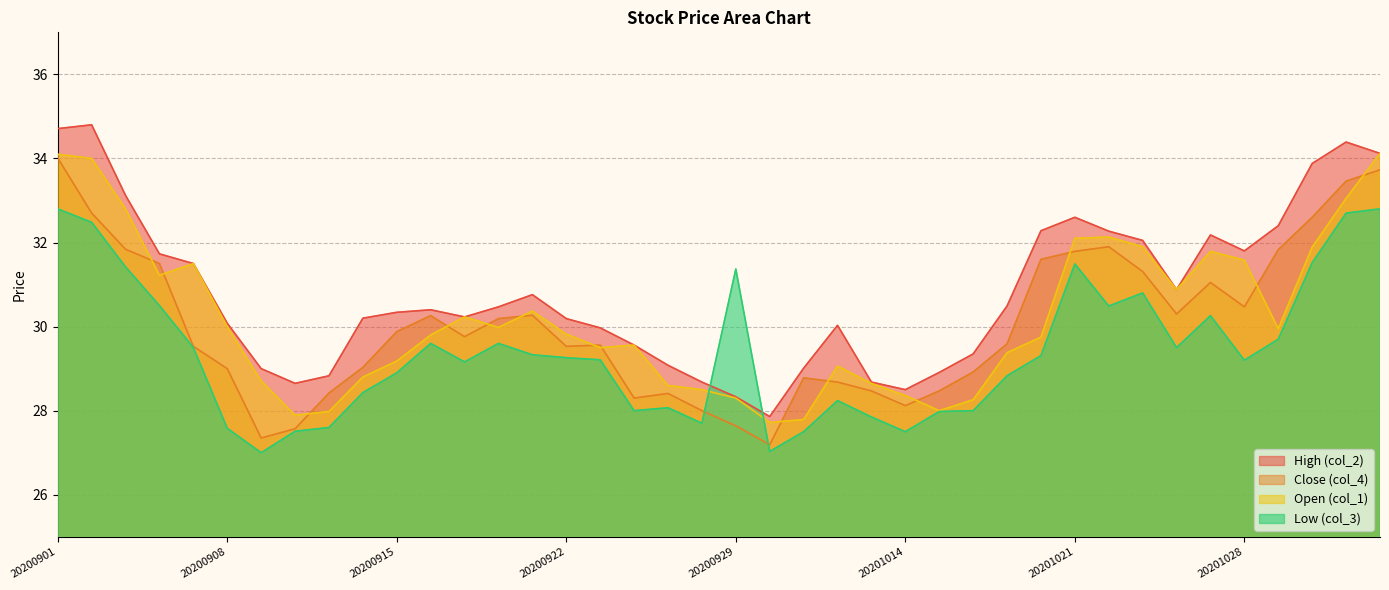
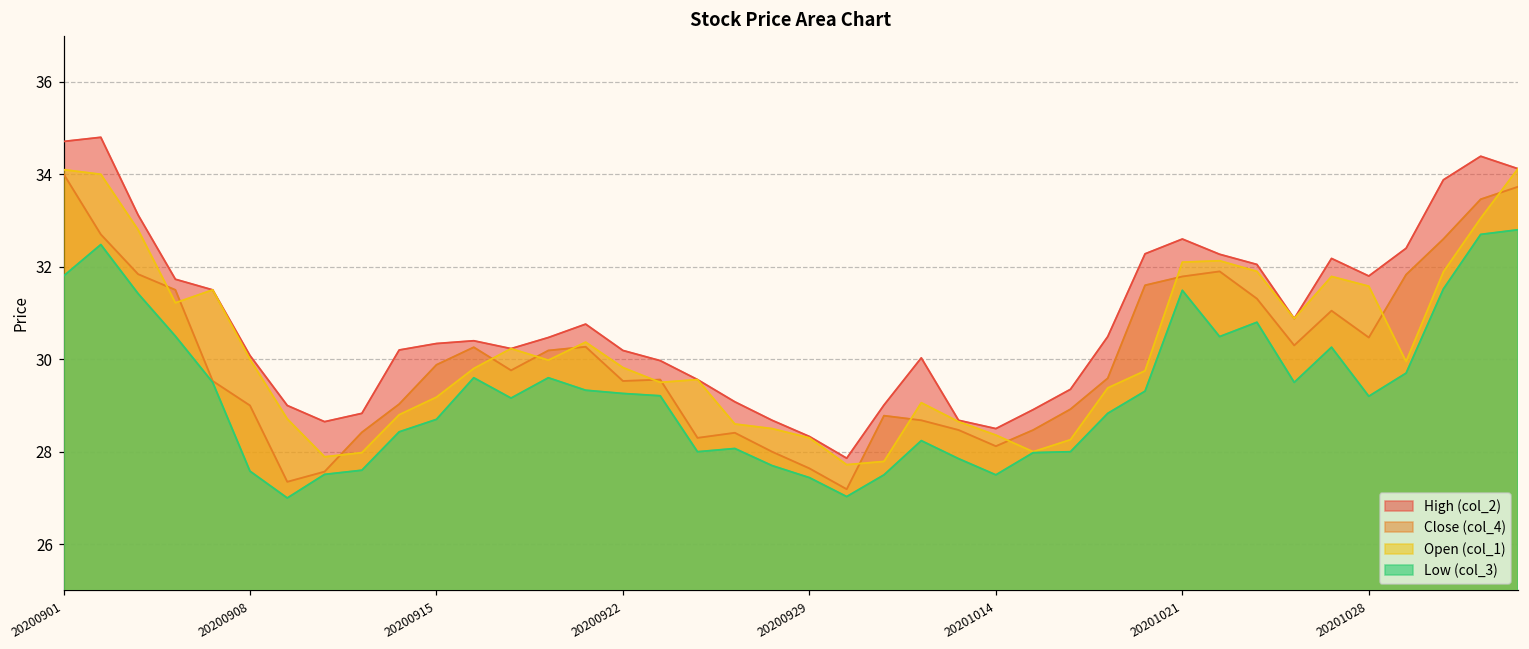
Low (col_3), 20200901: 32.8 -> 31.8
Low (col_3), 20200915: 28.9 -> 28.7
Low (col_3), 20200929: 31.4 -> 27.4
